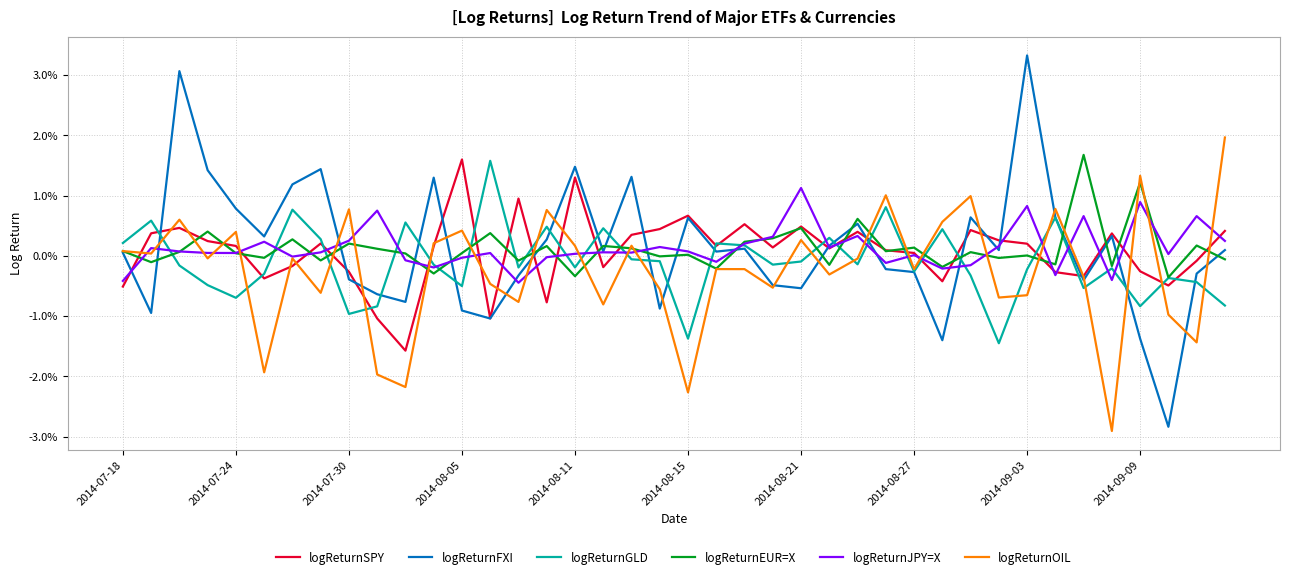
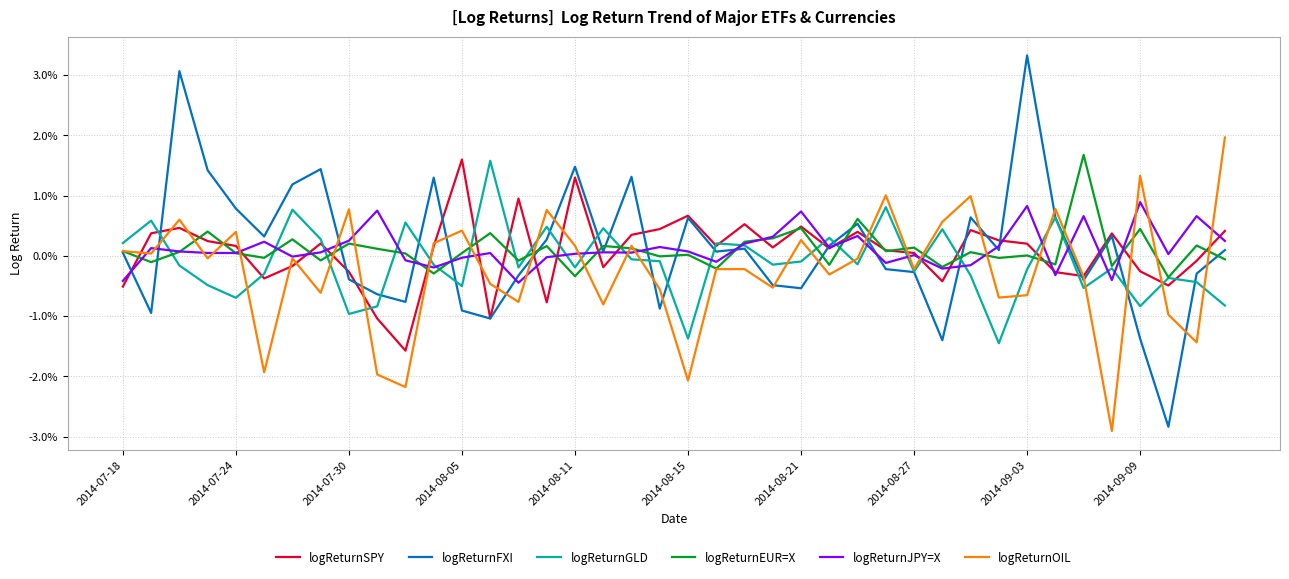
logReturnOIL, 2014-08-15: -2.3% -> -2.1%
logReturnJPY=X, 2014-08-21: 1.1% -> 0.7%
logReturnEUR=X, 2014-09-09: 1.2% -> 0.4%
